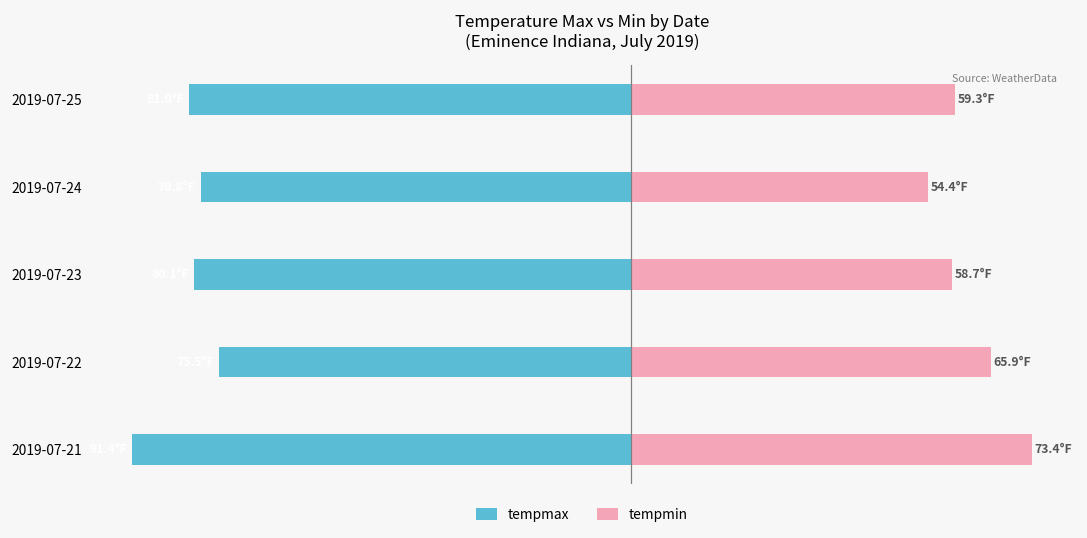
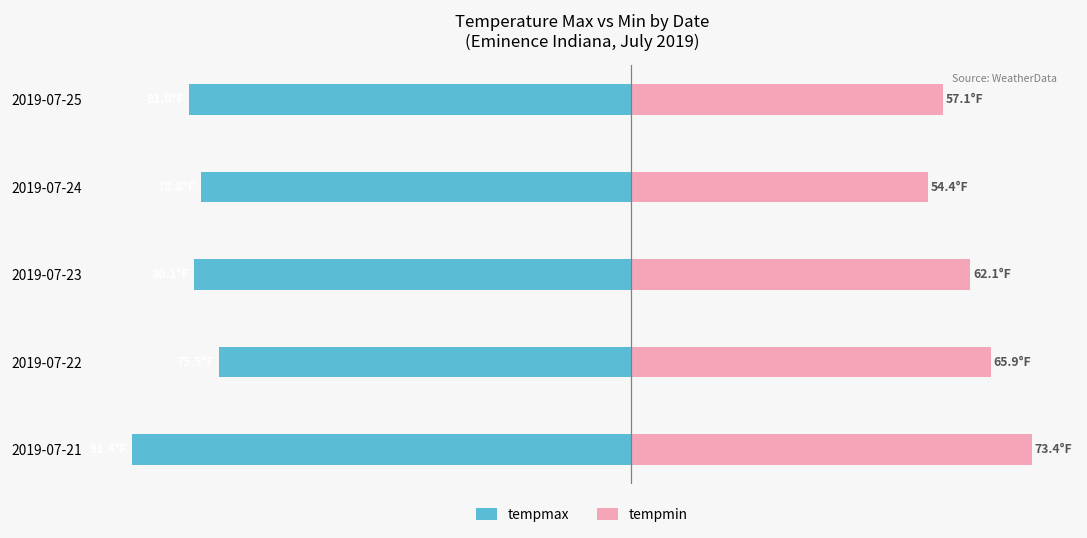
tempmin, 2019-07-25: 59.3°F -> 57.1°F
tempmin, 2019-07-23: 58.7°F -> 62.1°F
